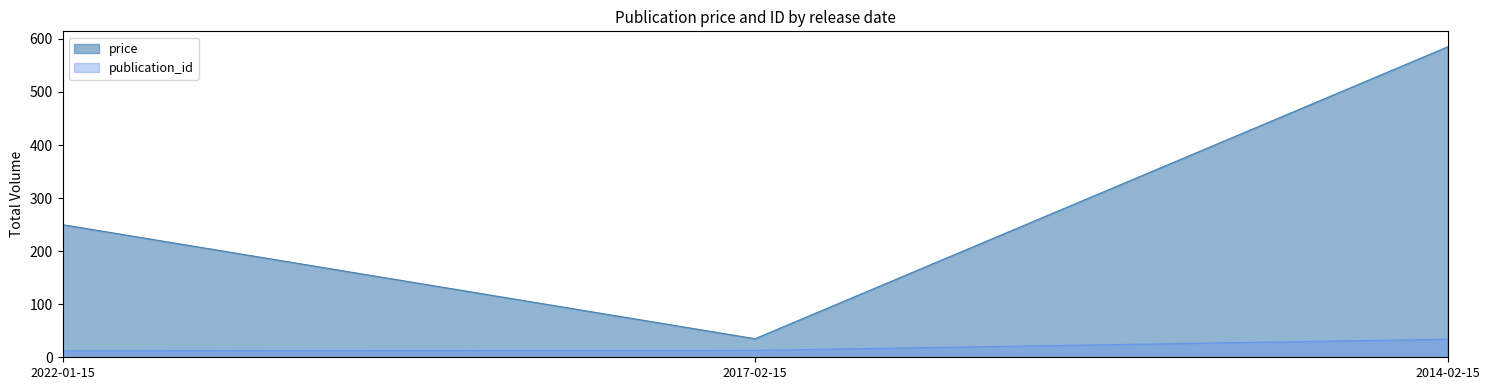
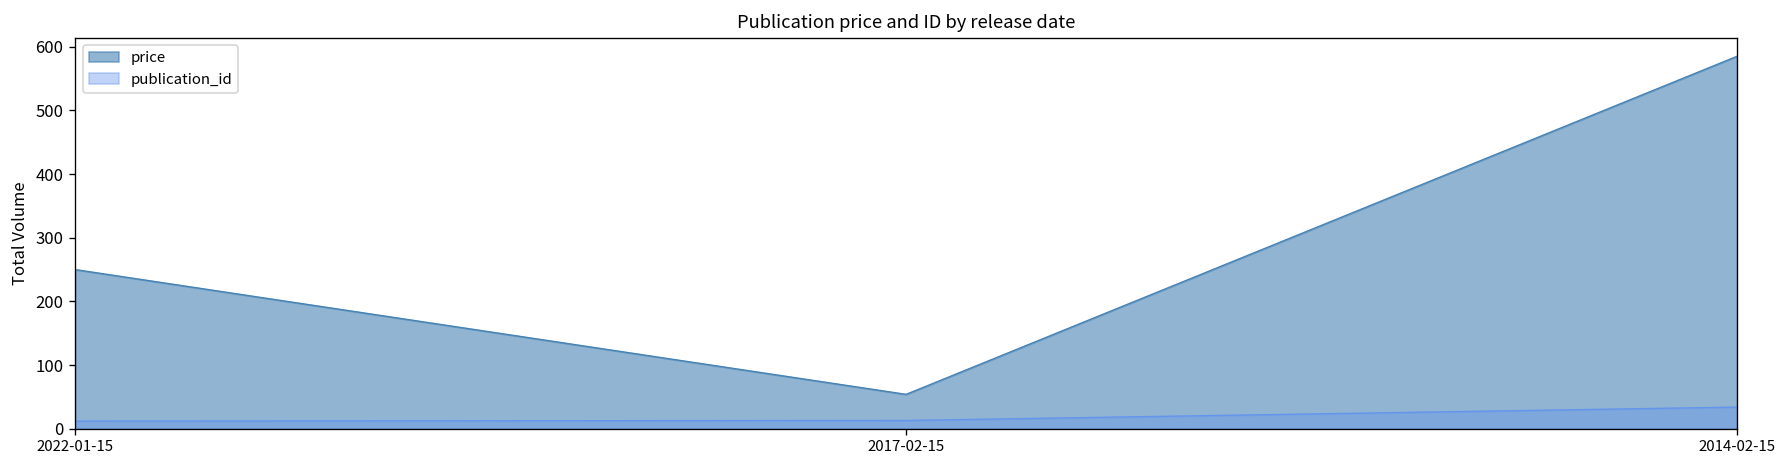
price, 2017-02-15: 40 -> 50
